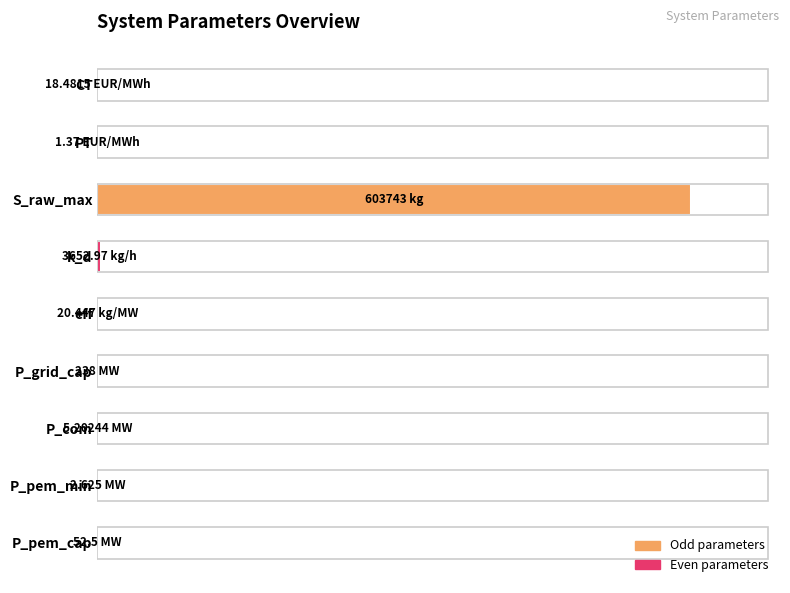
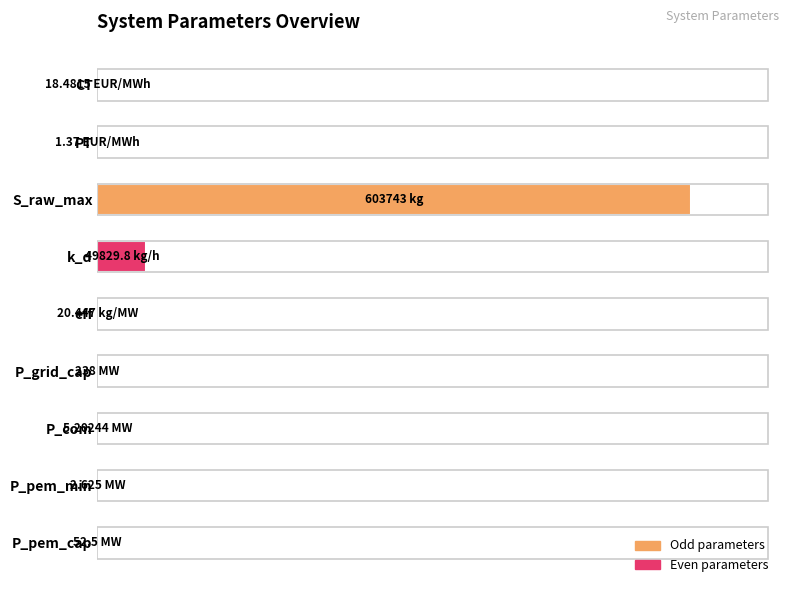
k_d: 3652.97 -> 49829.8
